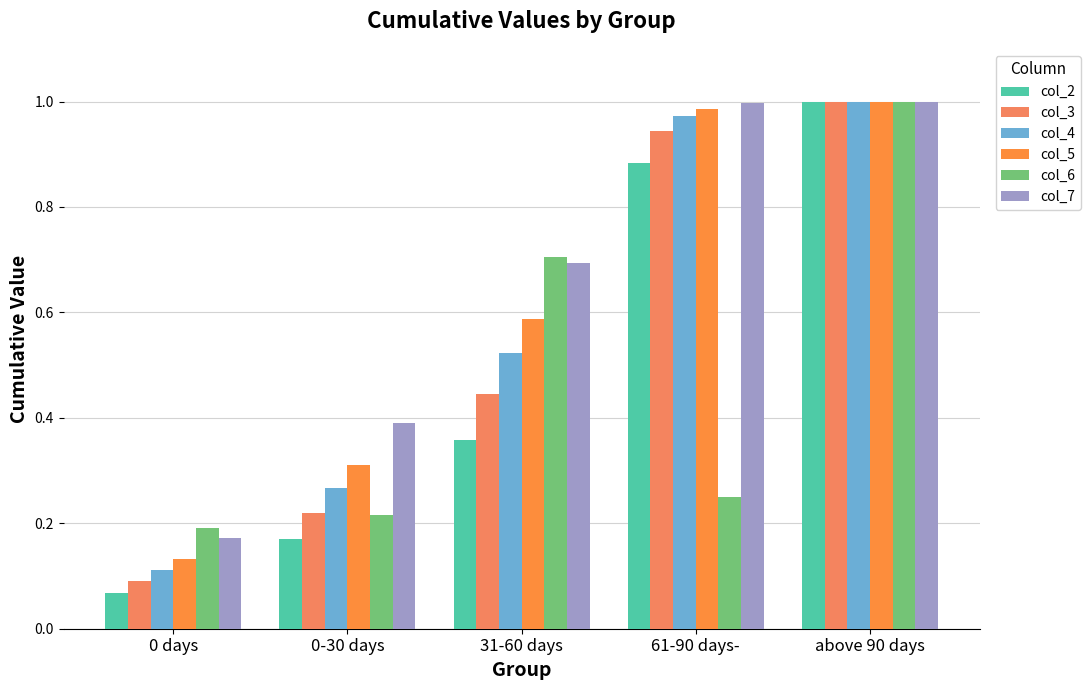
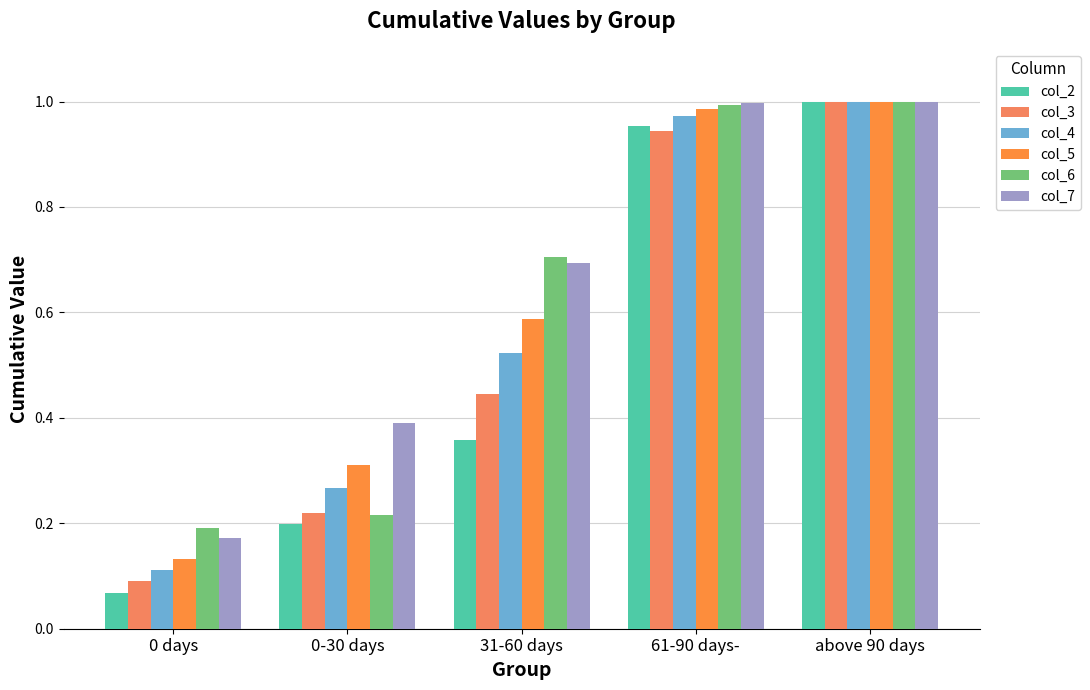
col_2, 0-30 days: 0.17 -> 0.20
col_2, 61-90 days-: 0.88 -> 0.95
col_6, 61-90 days-: 0.25 -> 0.99
